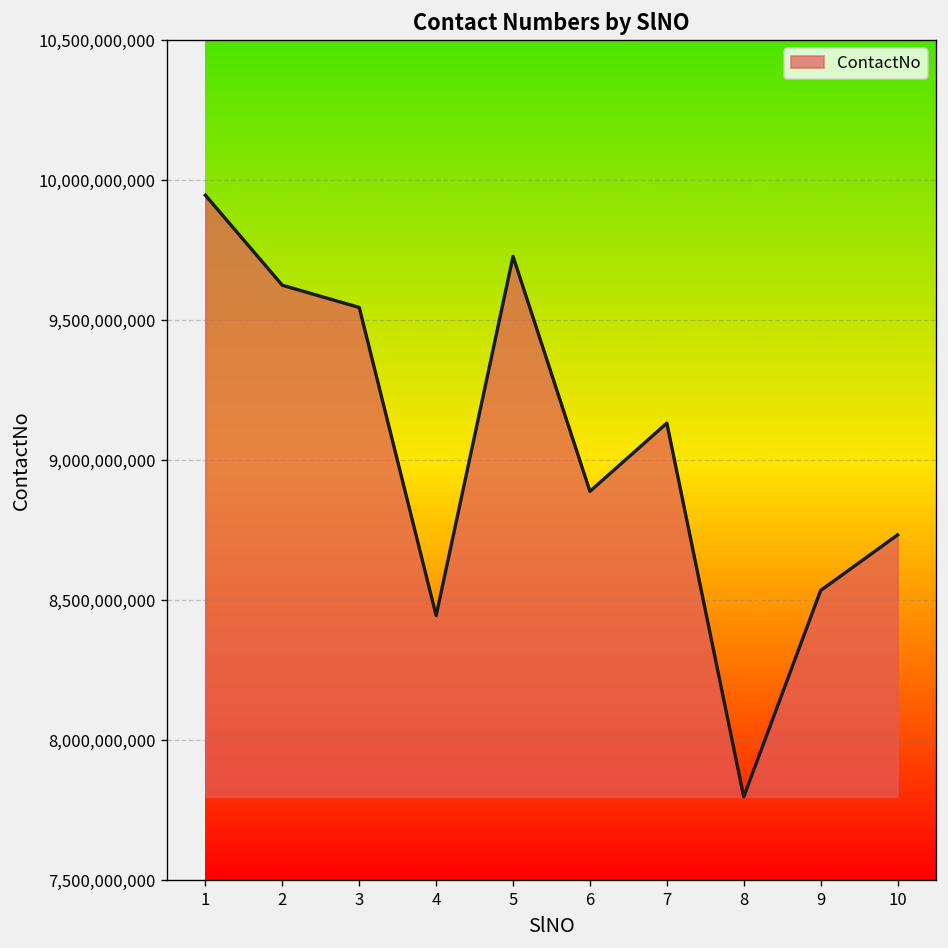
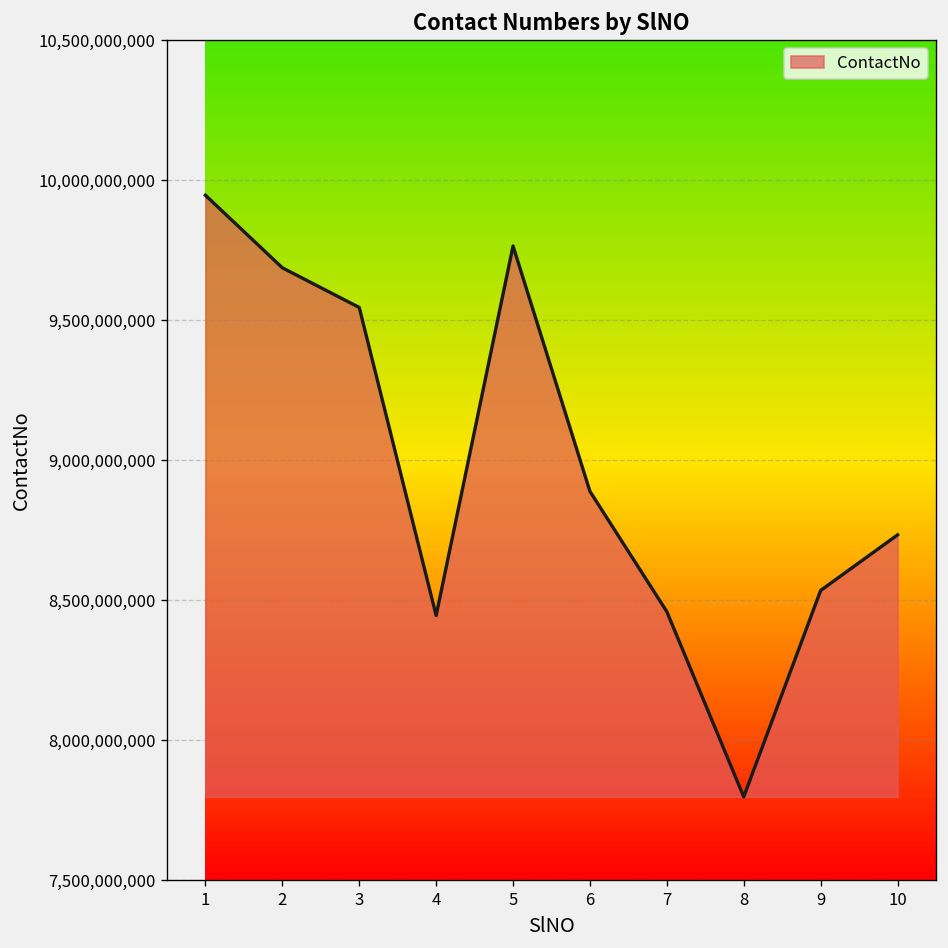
2: 9,620,000,000 -> 9,690,000,000
5: 9,730,000,000 -> 9,760,000,000
7: 9,130,000,000 -> 8,460,000,000
